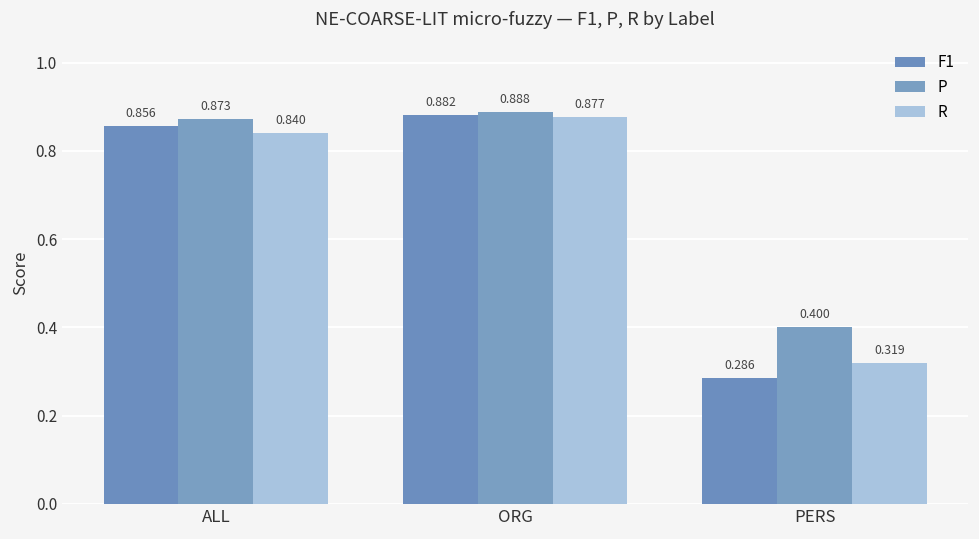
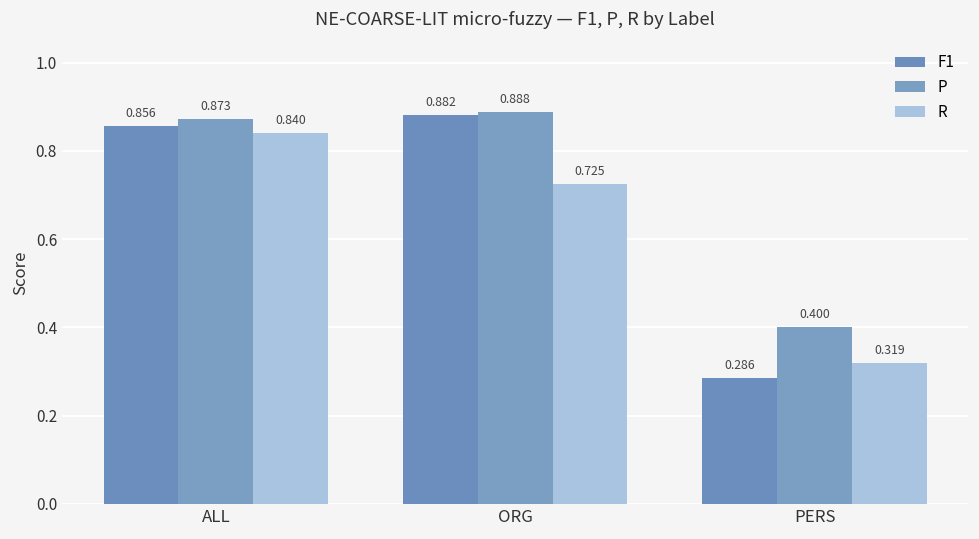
R, ORG: 0.877 -> 0.725
